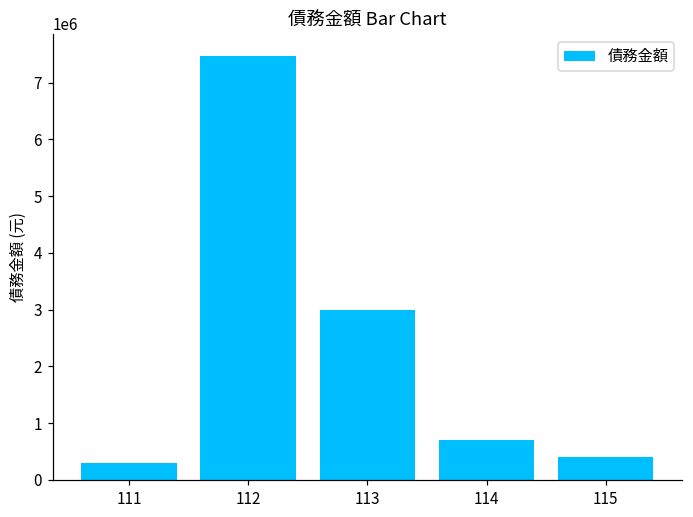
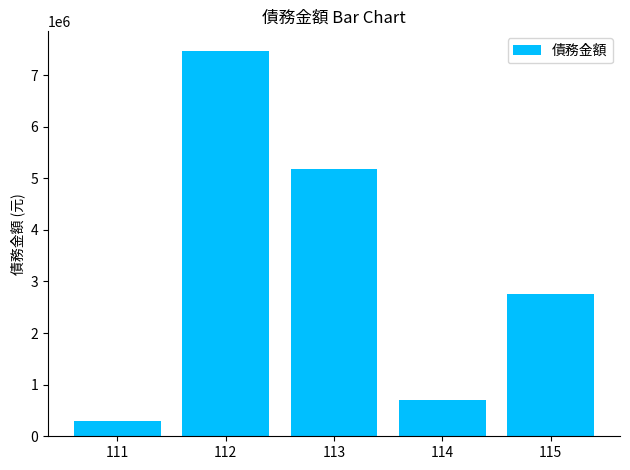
113: 3000000 -> 5200000
115: 400000 -> 2800000
